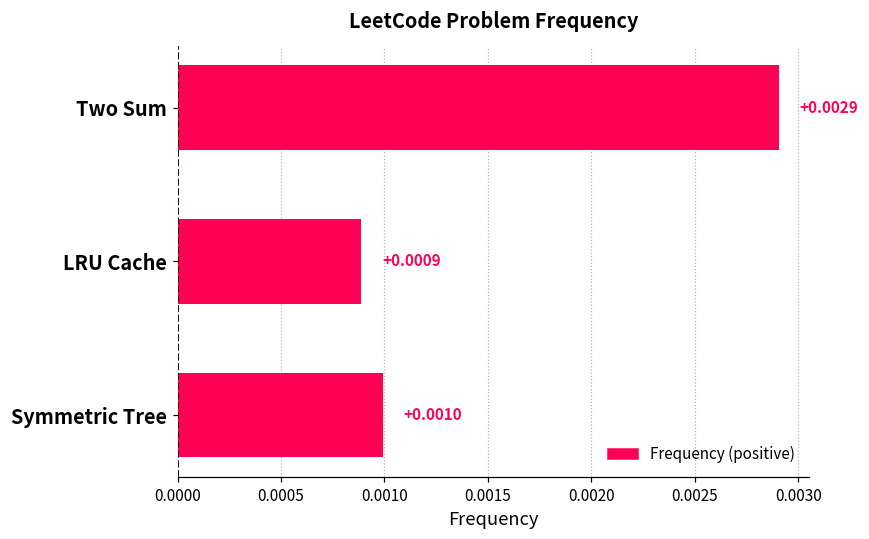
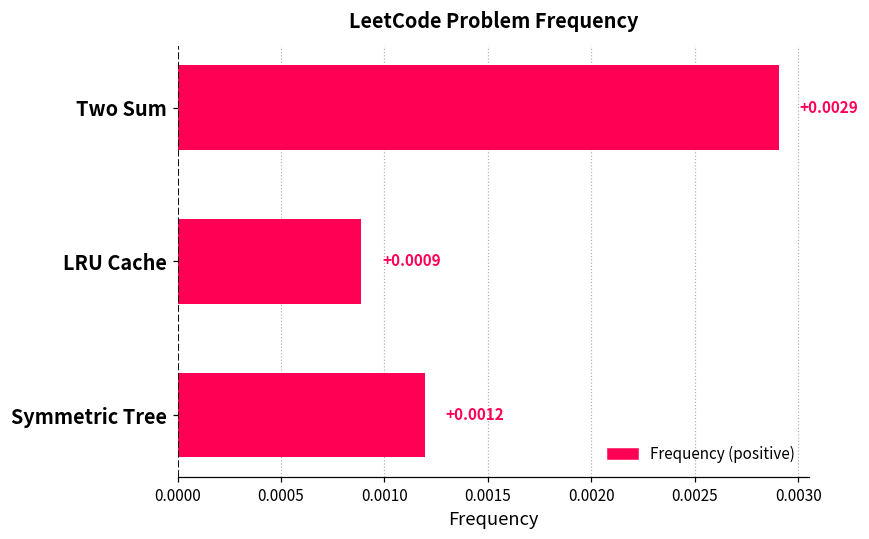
Symmetric Tree: +0.0010 -> +0.0012
